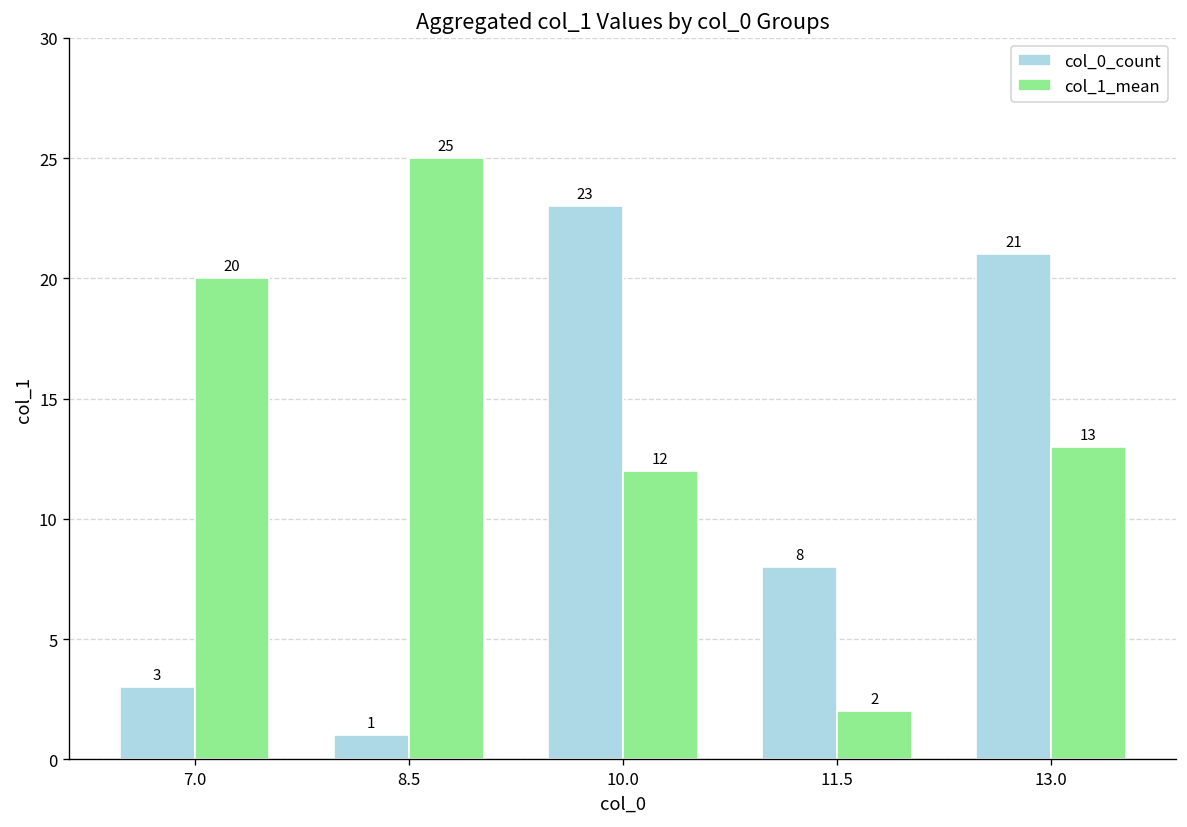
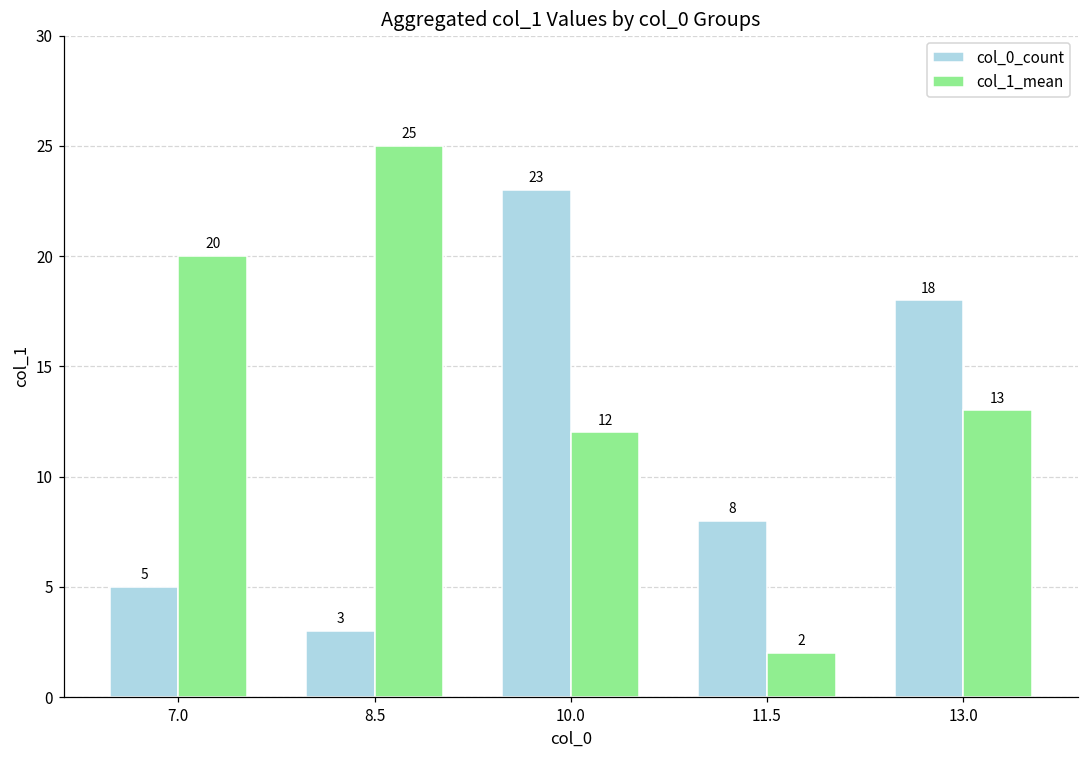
col_0_count, 7.0: 3 -> 5
col_0_count, 8.5: 1 -> 3
col_0_count, 13.0: 21 -> 18
